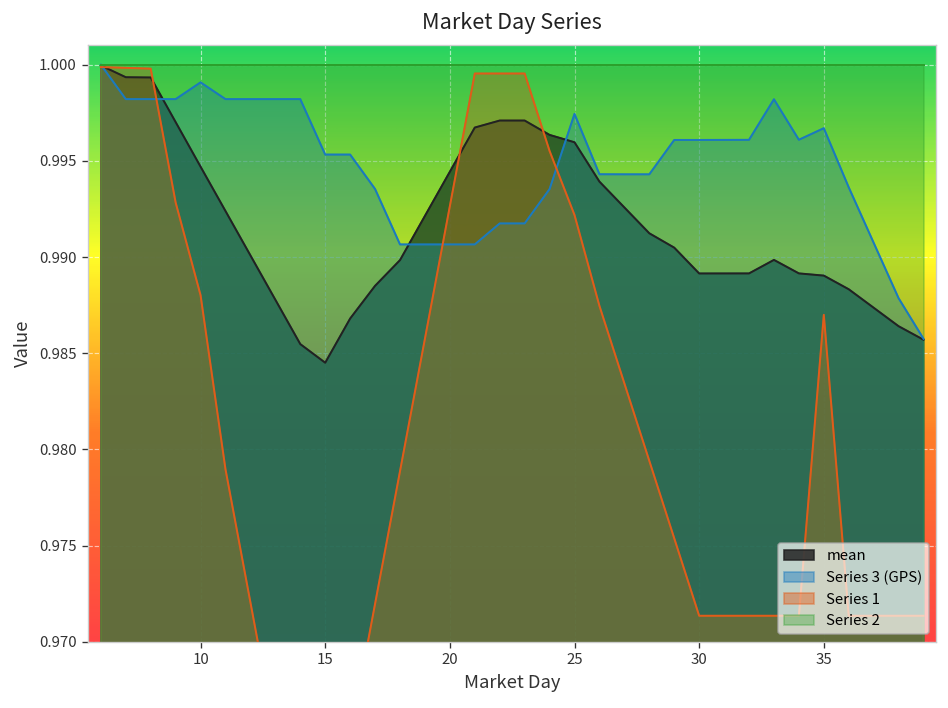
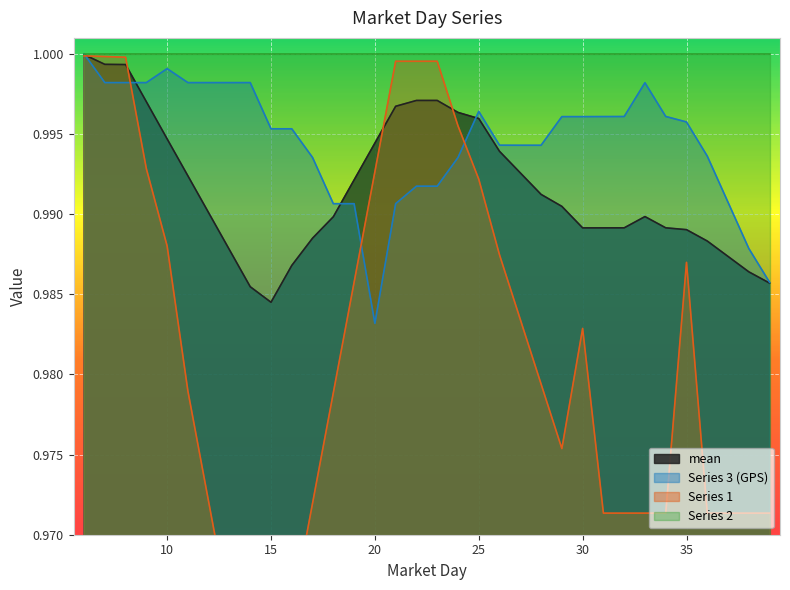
Series 3 (GPS), 20: 0.9907 -> 0.9832
Series 3 (GPS), 25: 0.9974 -> 0.9964
Series 1, 30: 0.9713 -> 0.9829
Series 3 (GPS), 35: 0.9967 -> 0.9958
